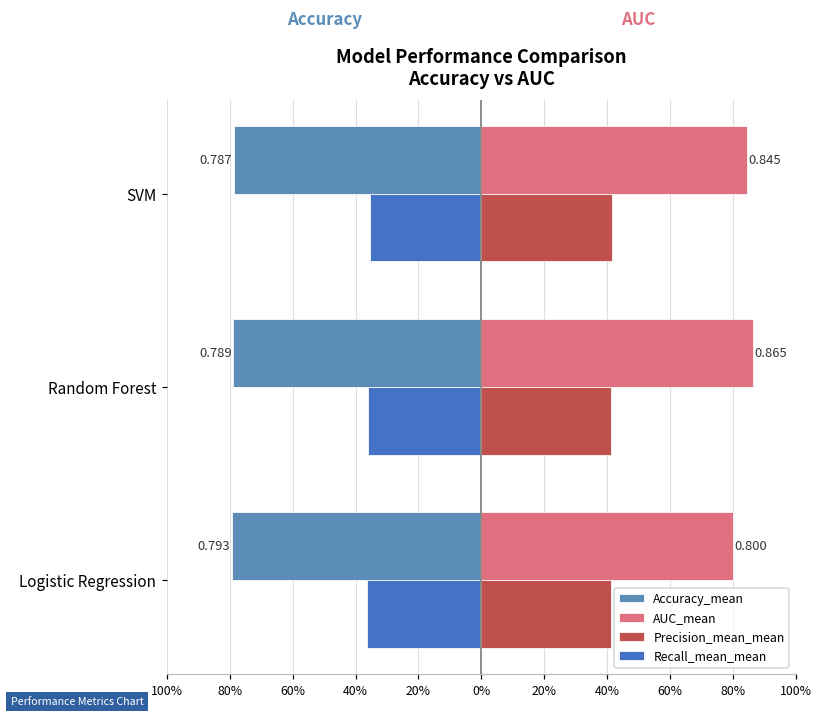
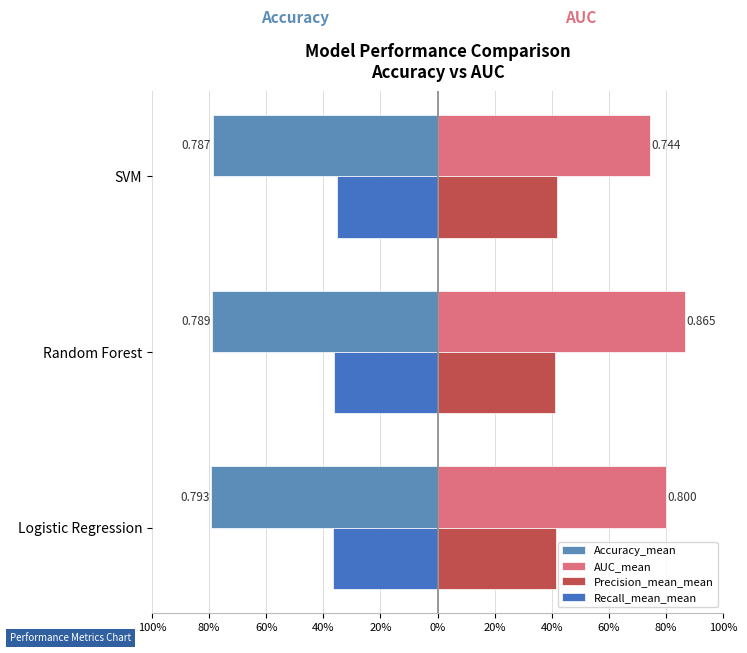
AUC_mean, SVM: 0.845 -> 0.744
